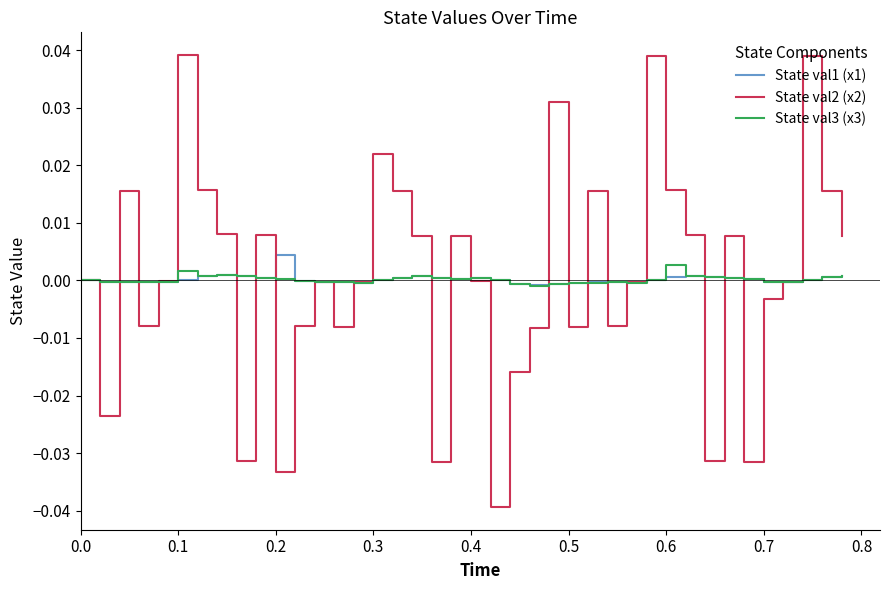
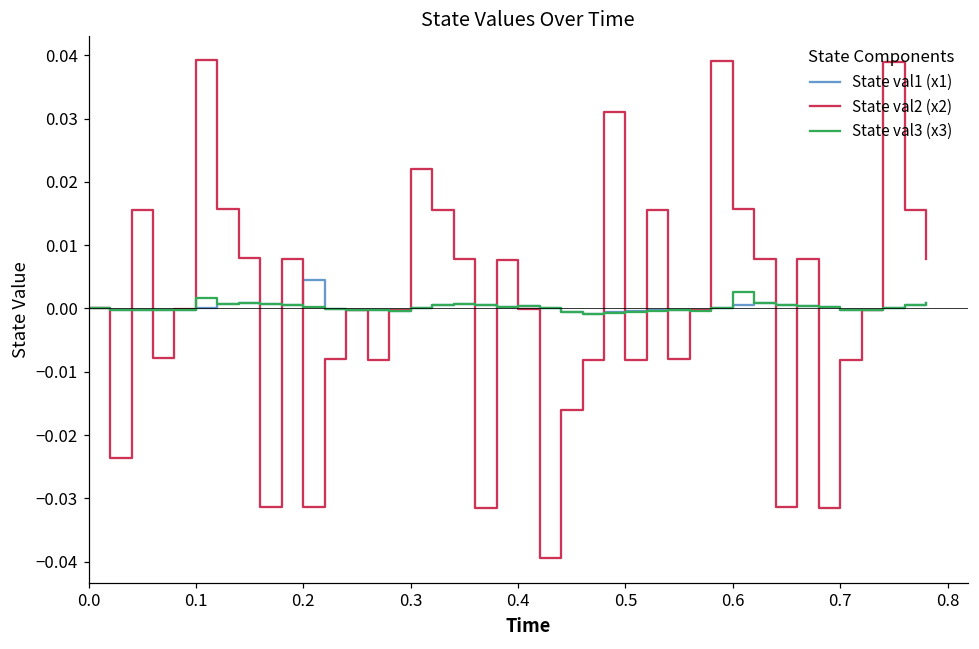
State val2 (x2), 0.2: -0.033 -> -0.031
State val2 (x2), 0.7: -0.003 -> -0.008
